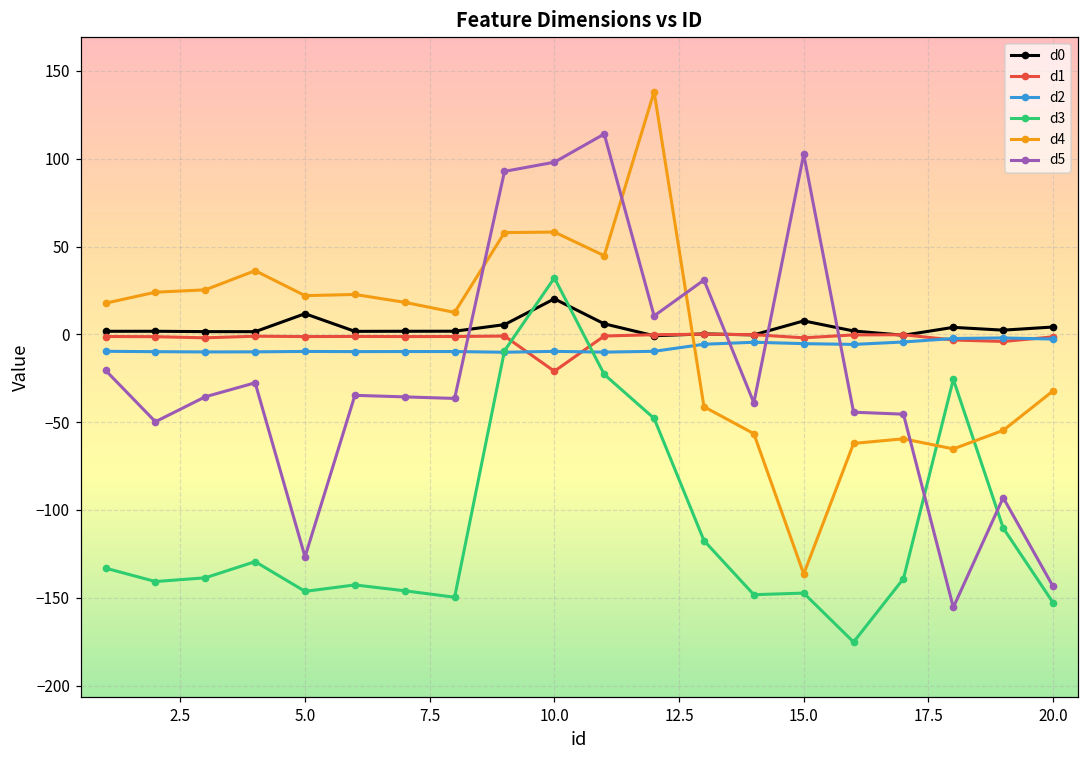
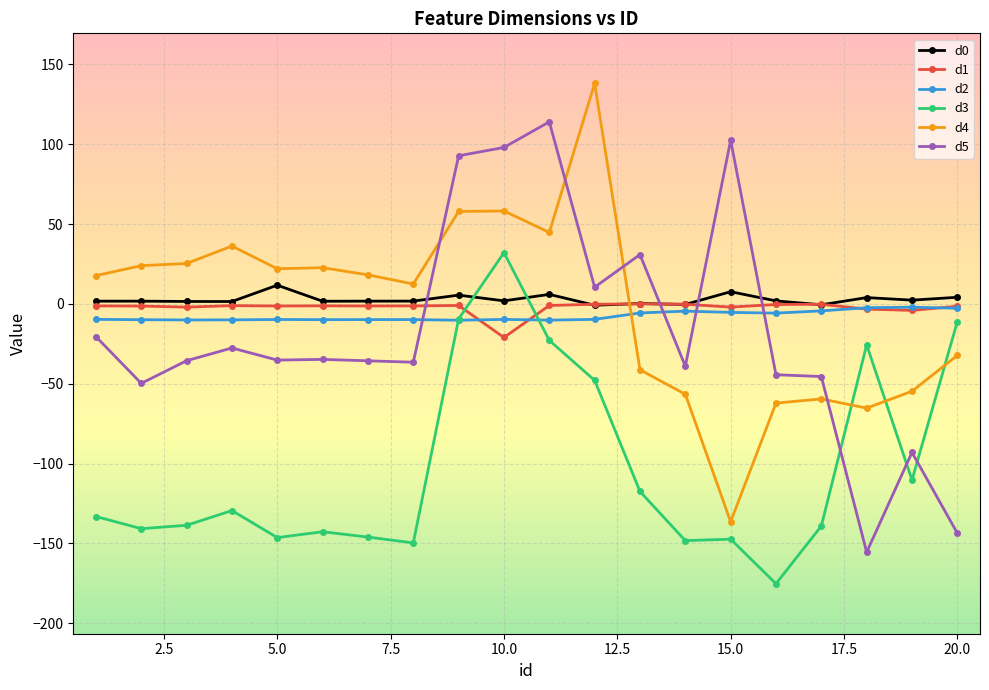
d5, 5.0: -127 -> -35
d0, 10.0: 20 -> 2
d3, 20.0: -153 -> -11
